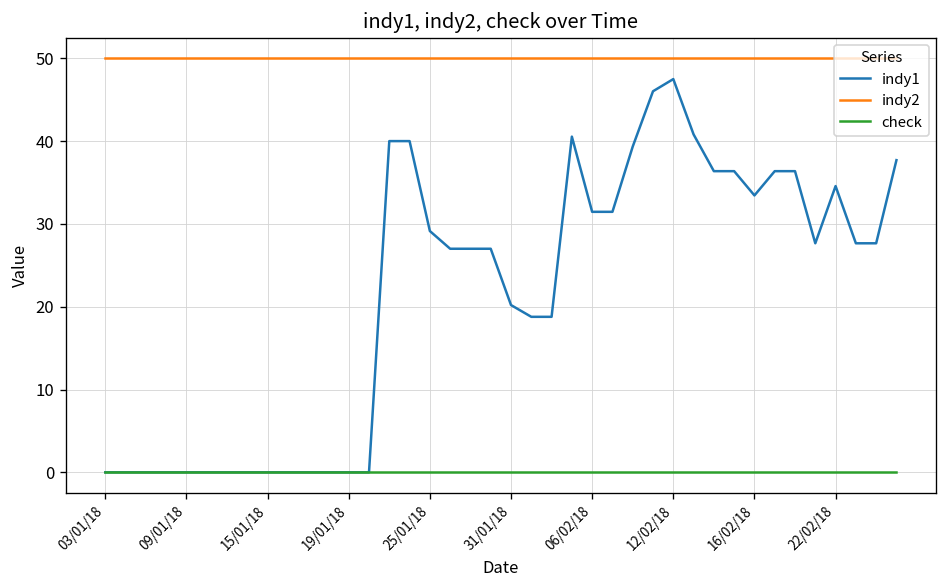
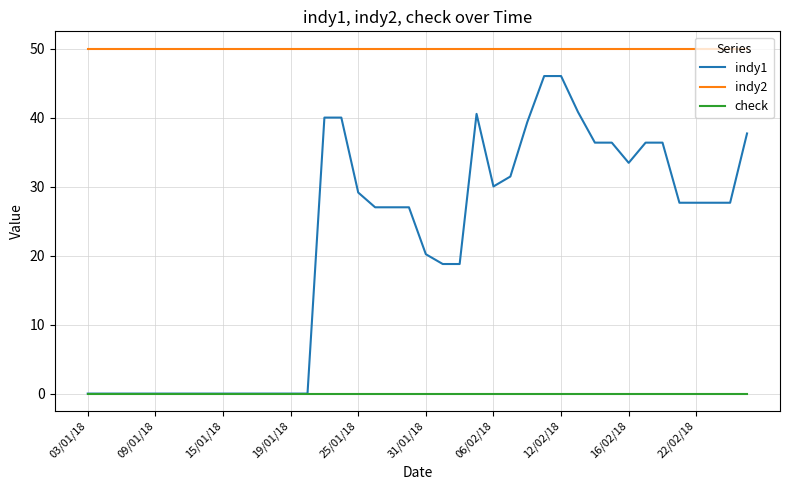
indy1, 06/02/18: 31 -> 30
indy1, 12/02/18: 47 -> 46
indy1, 22/02/18: 35 -> 28
